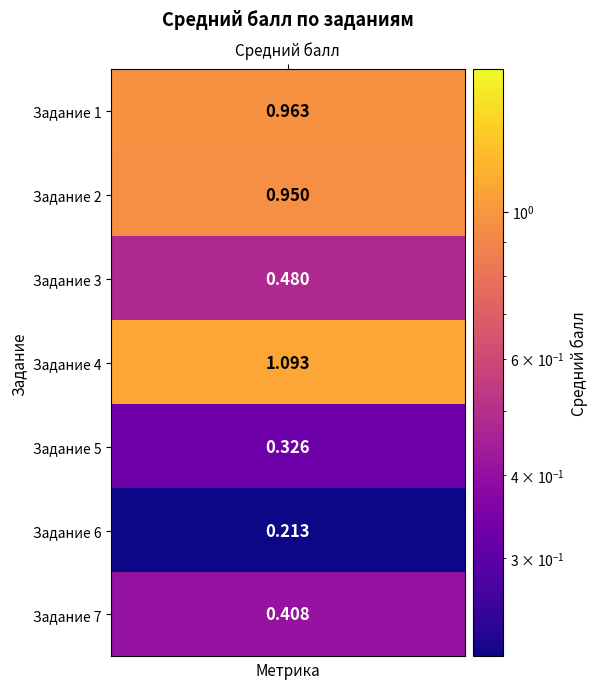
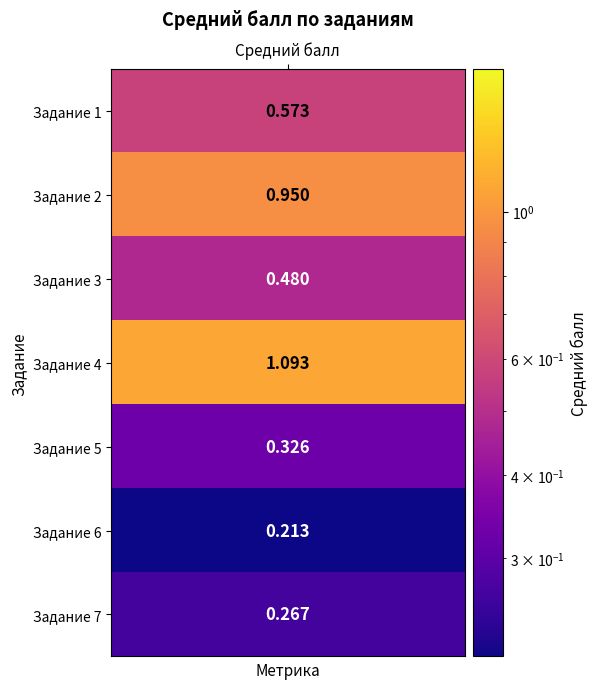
Задание 1, Средний балл: 0.963 -> 0.573
Задание 7, Средний балл: 0.408 -> 0.267
